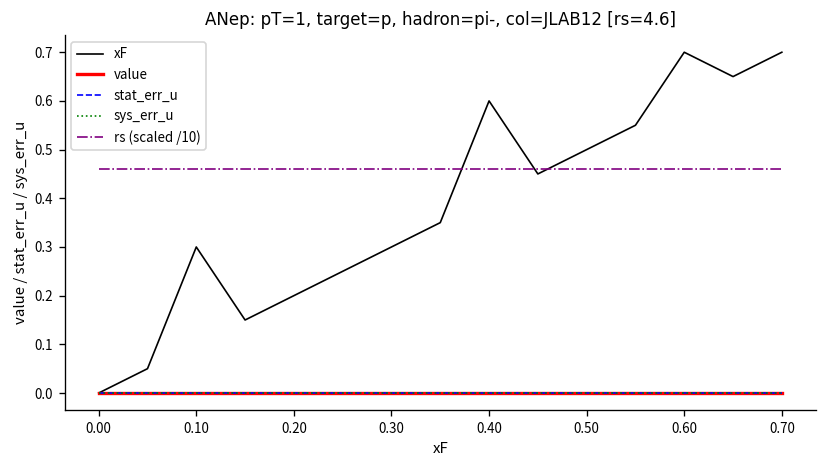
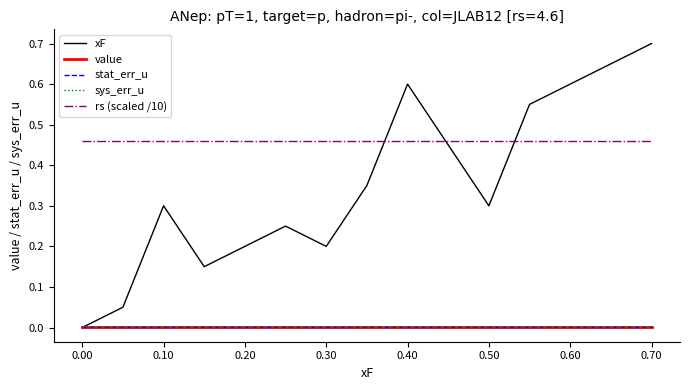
xF, 0.30: 0.3 -> 0.2
xF, 0.50: 0.5 -> 0.3
xF, 0.60: 0.7 -> 0.6
